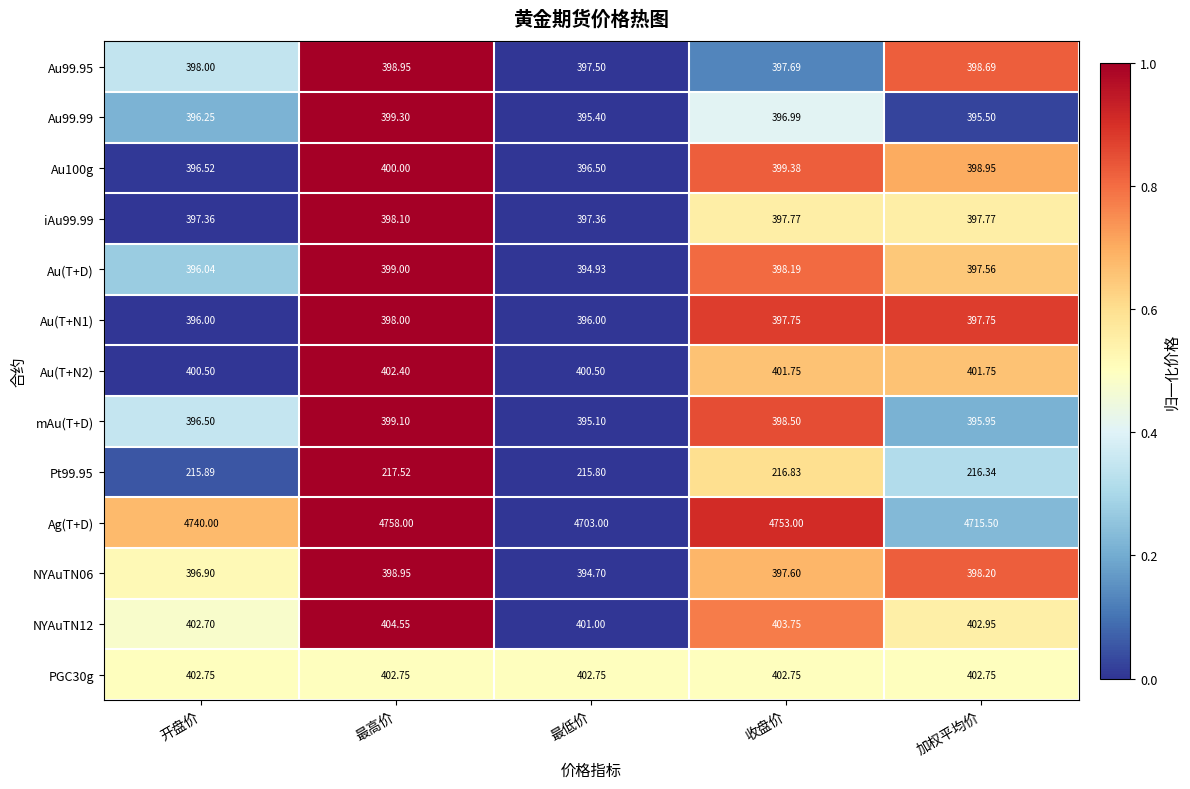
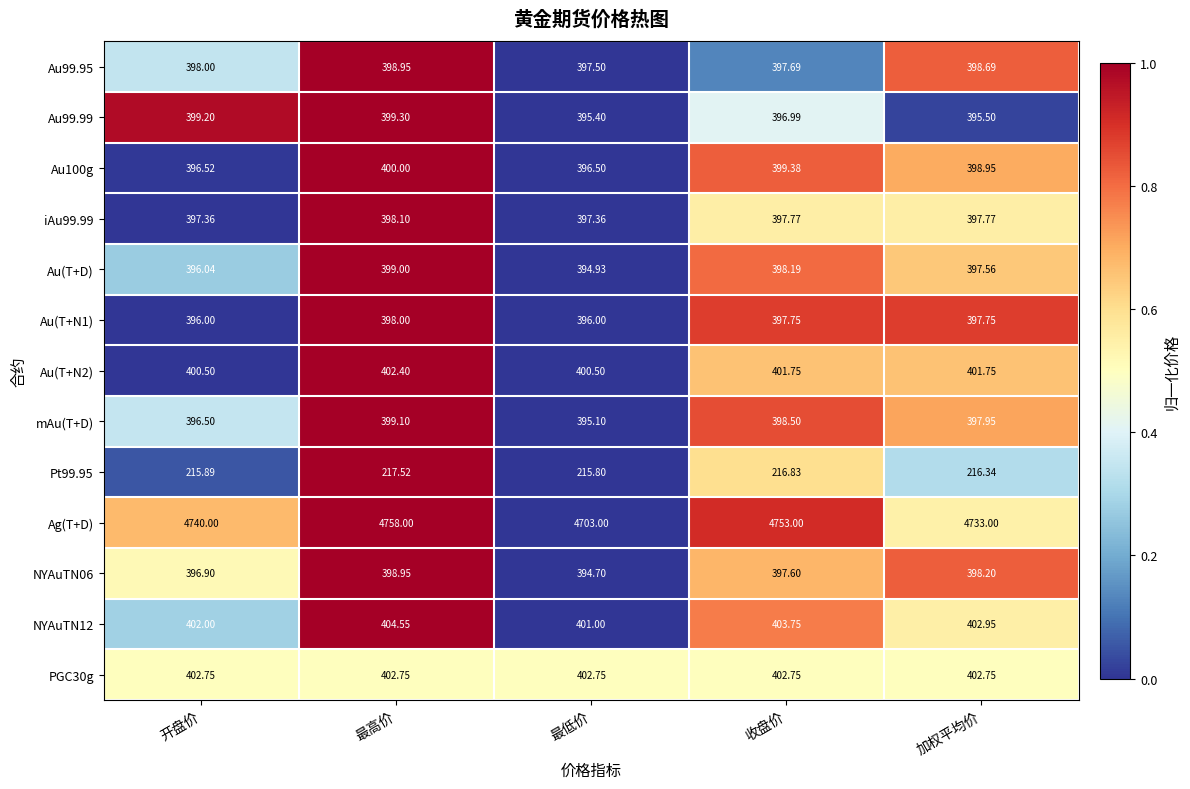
Au99.99, 开盘价: 396.25 -> 399.20
mAu(T+D), 加权平均价: 395.95 -> 397.95
Ag(T+D), 加权平均价: 4715.50 -> 4733.00
NYAuTN12, 开盘价: 402.70 -> 402.00
